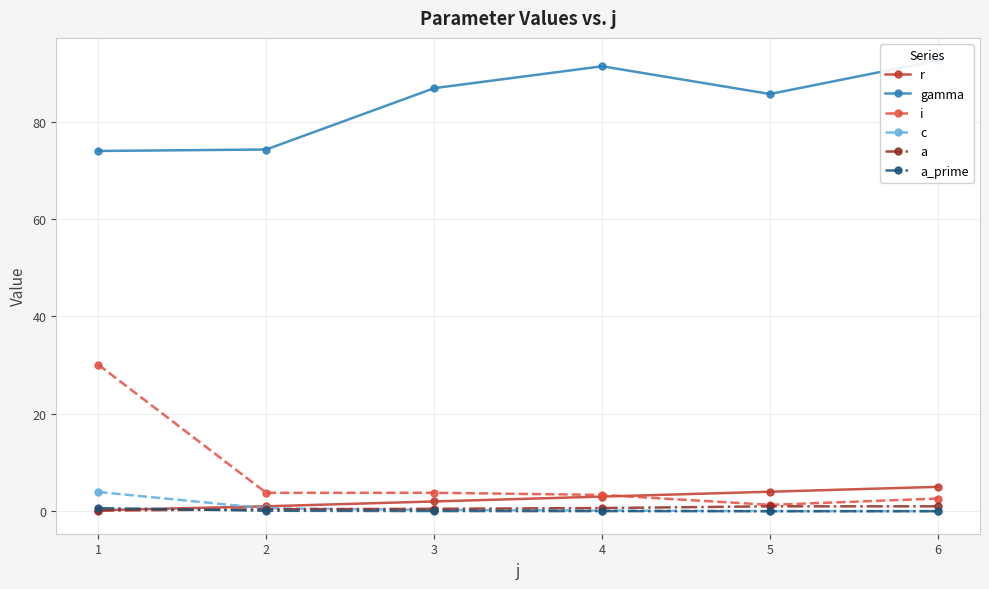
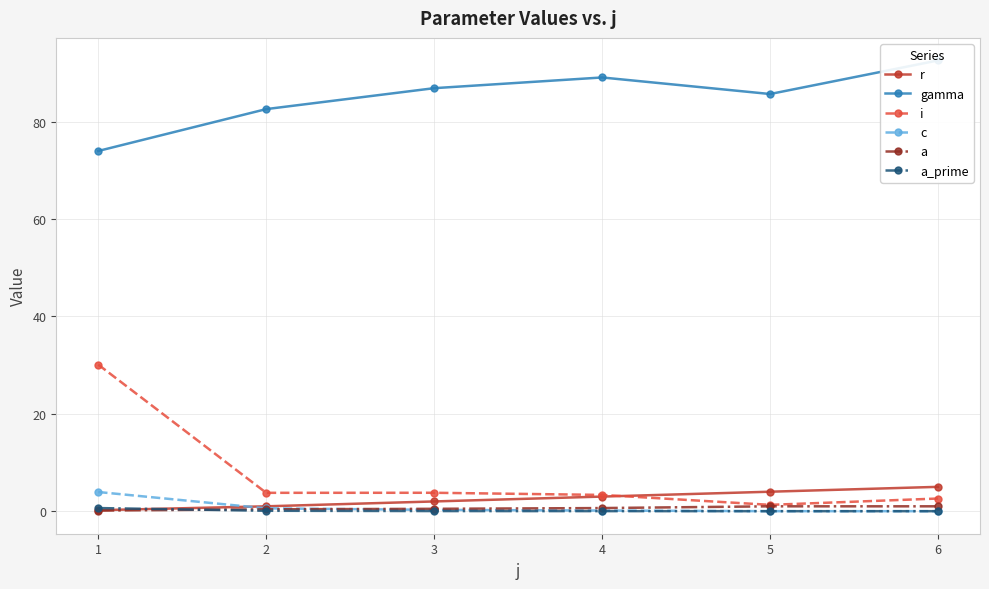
gamma, 2: 74 -> 83
gamma, 4: 91 -> 89
